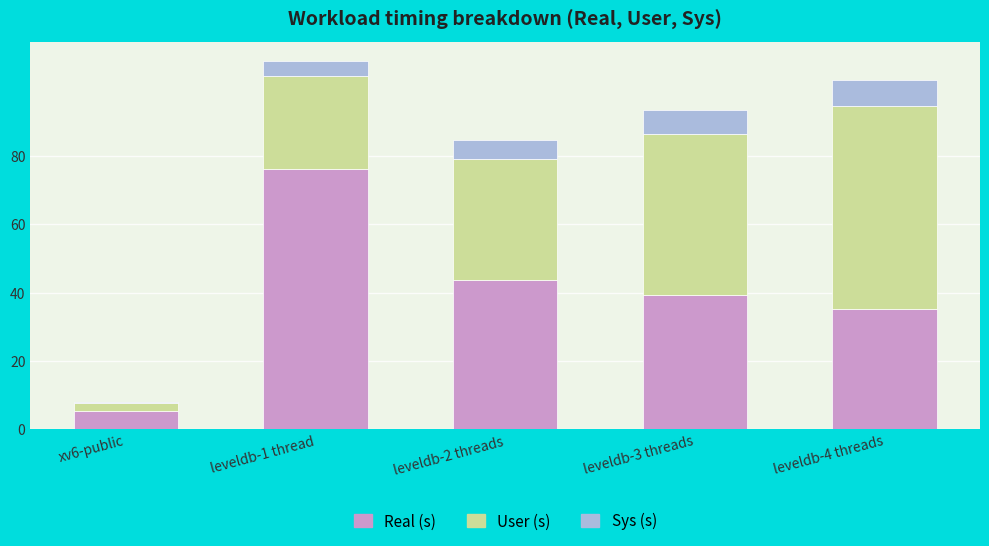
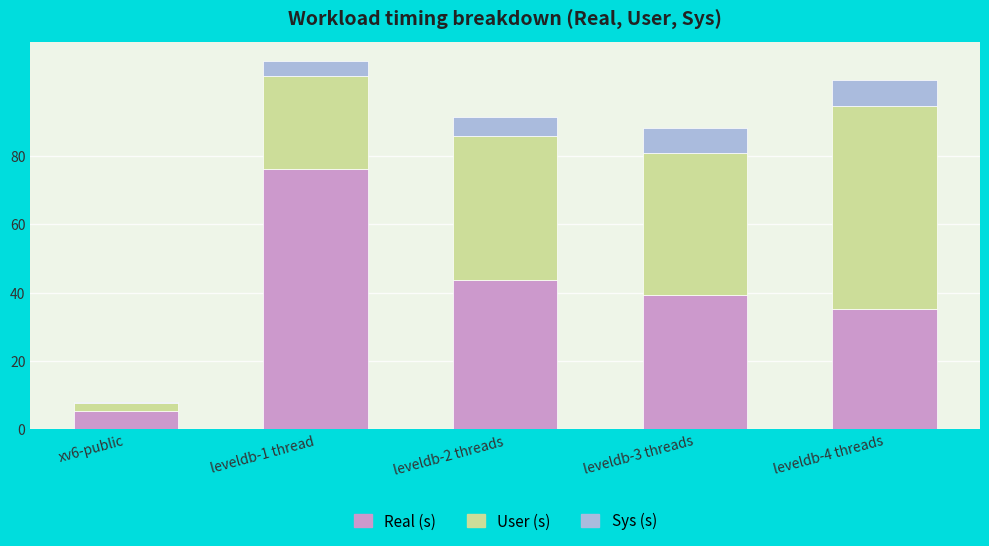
User (s), leveldb-2 threads: 35 -> 42
User (s), leveldb-3 threads: 47 -> 42
